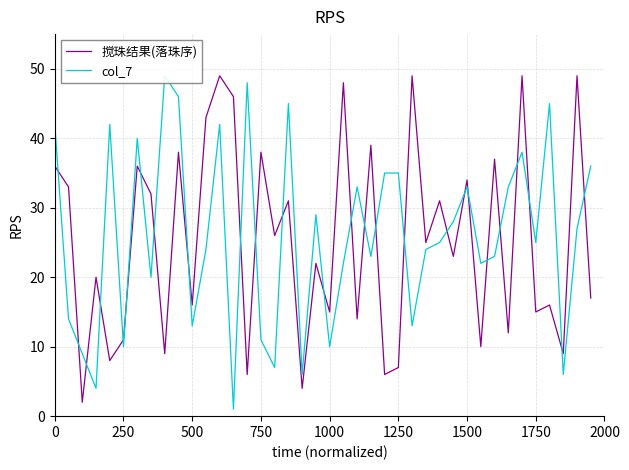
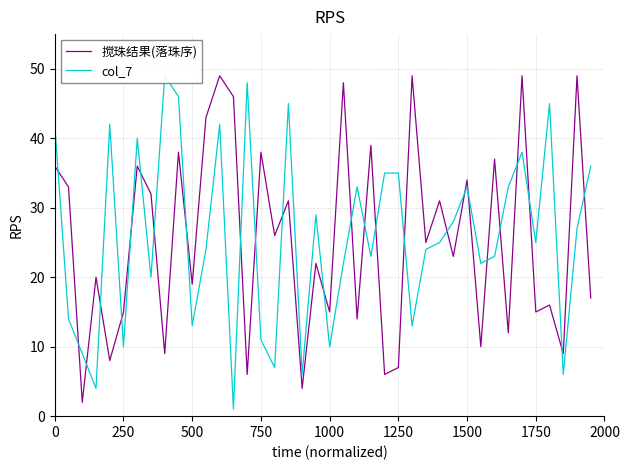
搅珠结果(落珠序), 250: 11 -> 15
搅珠结果(落珠序), 500: 16 -> 19
